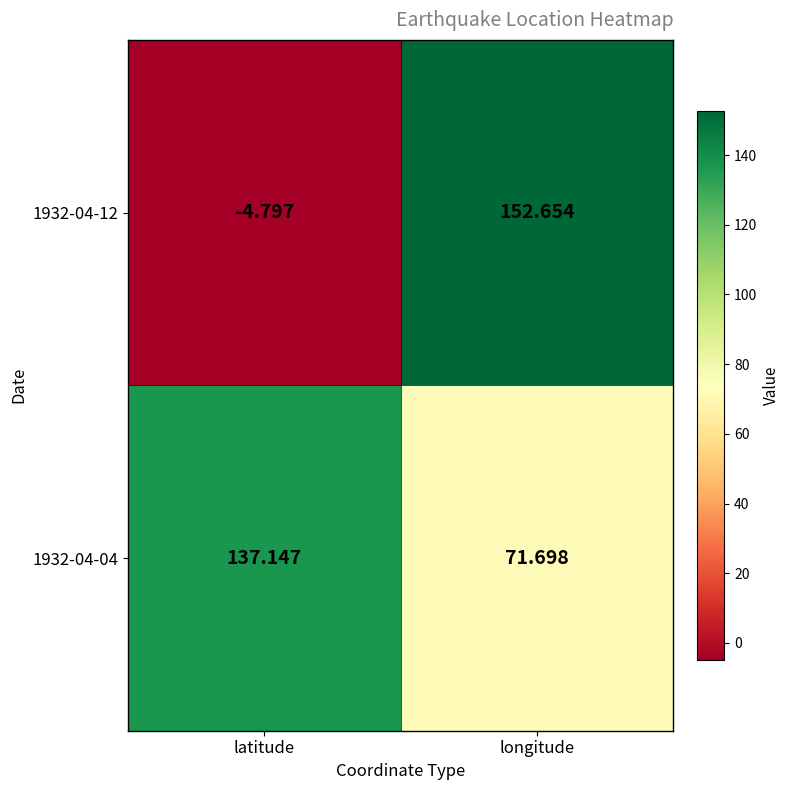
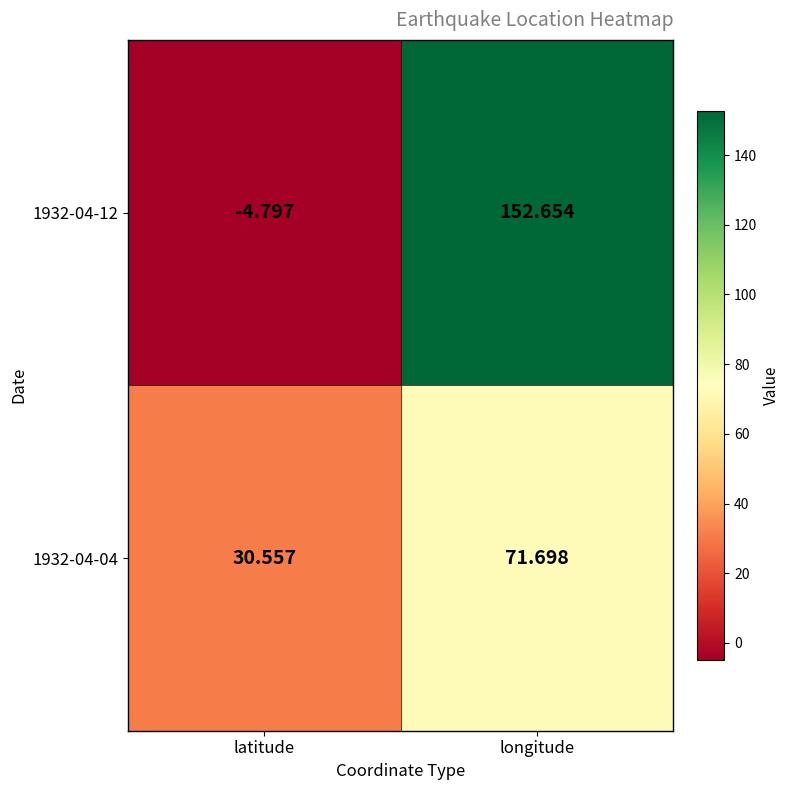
1932-04-04, latitude: 137.147 -> 30.557
